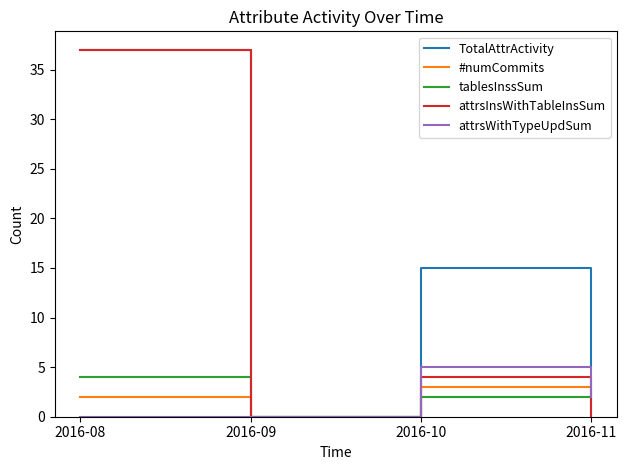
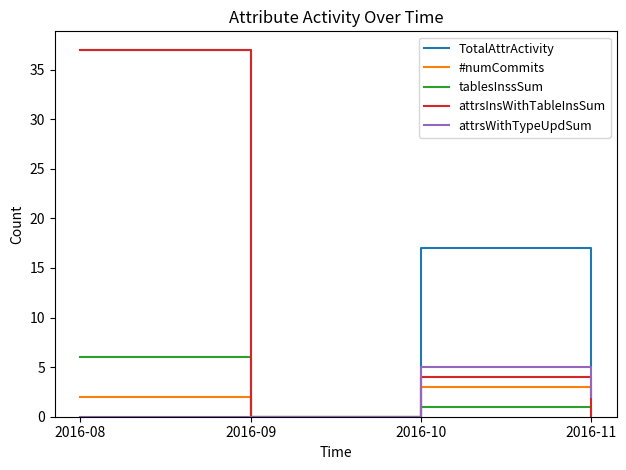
tablesInssSum, 2016-08: 4 -> 6
TotalAttrActivity, 2016-10: 15 -> 17
tablesInssSum, 2016-10: 2 -> 1
